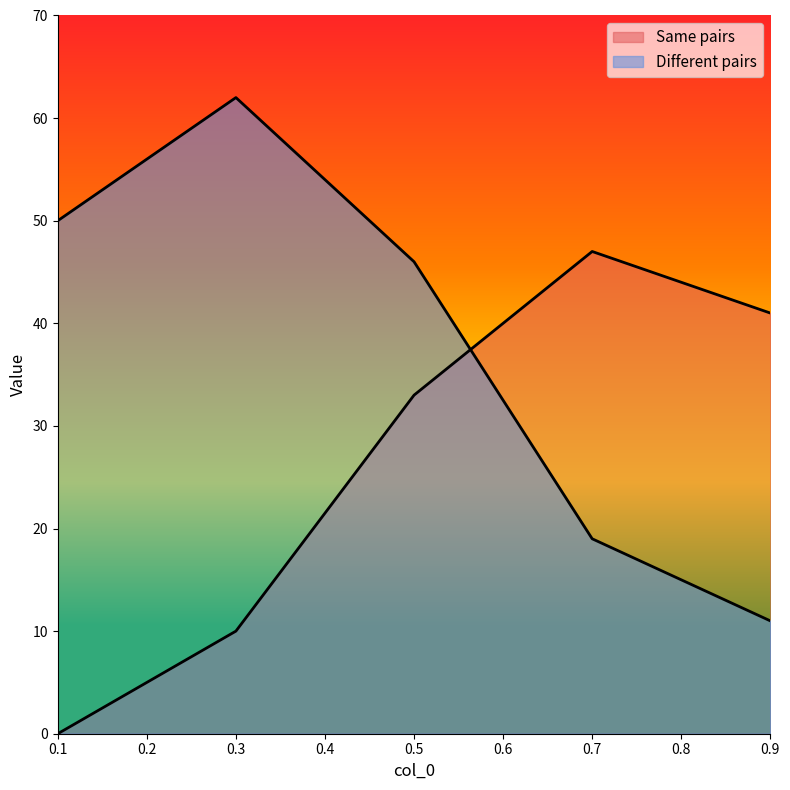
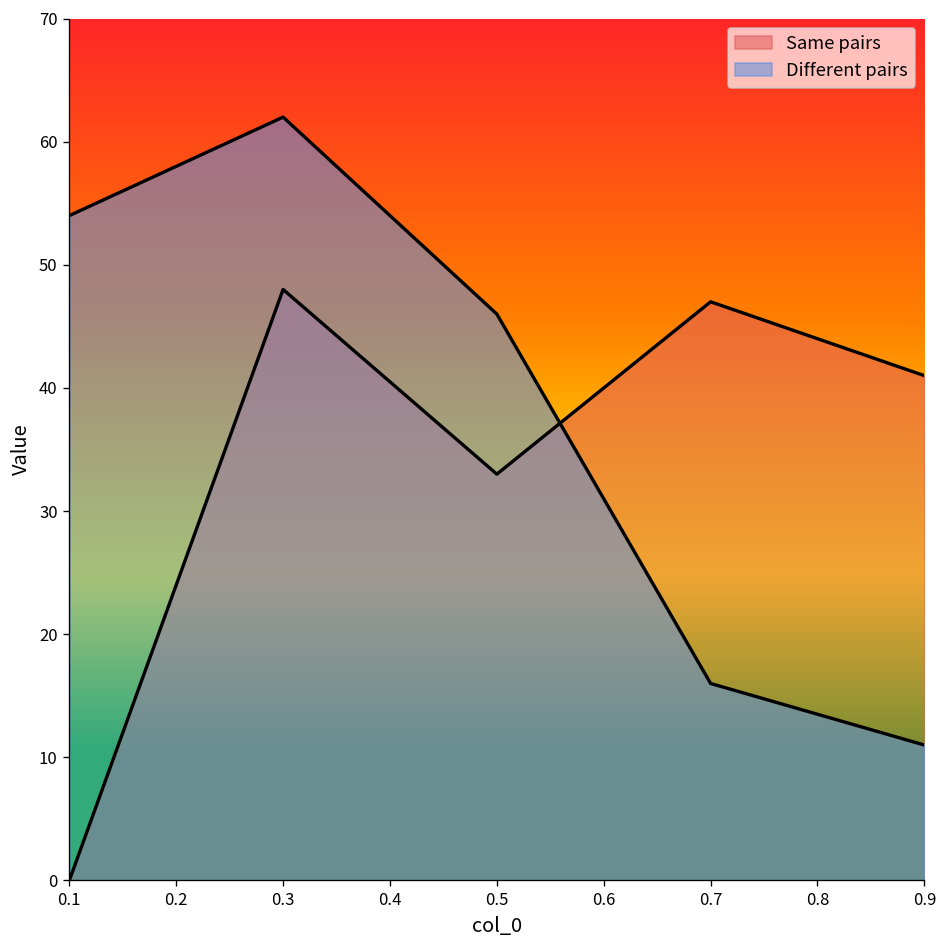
Different pairs, 0.1: 50 -> 54
Same pairs, 0.3: 10 -> 48
Different pairs, 0.7: 19 -> 16
